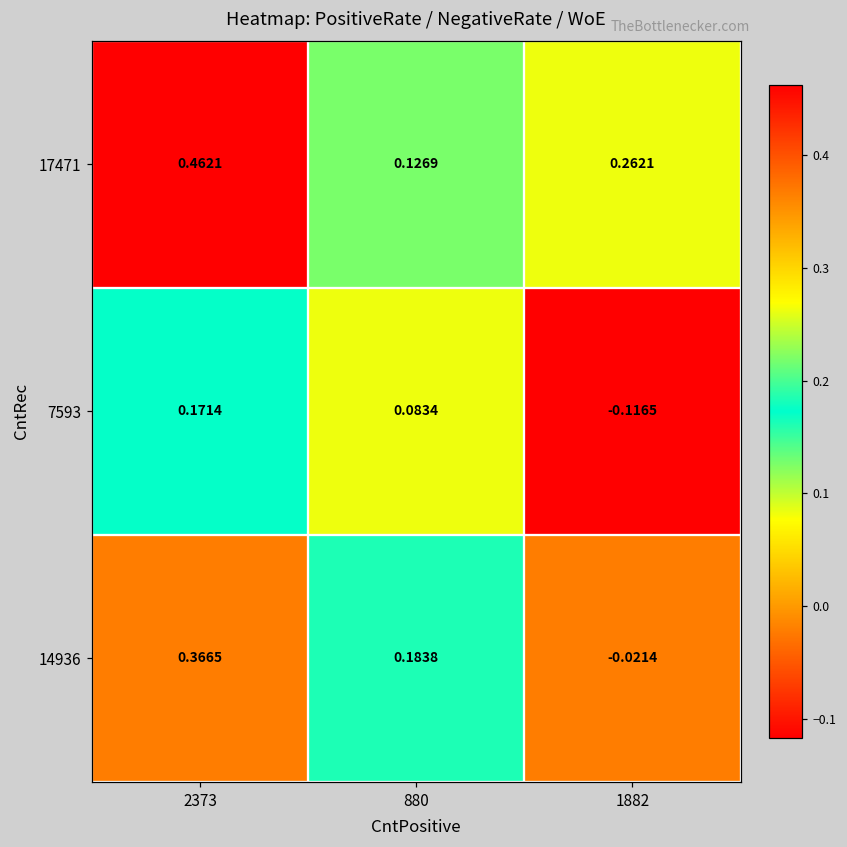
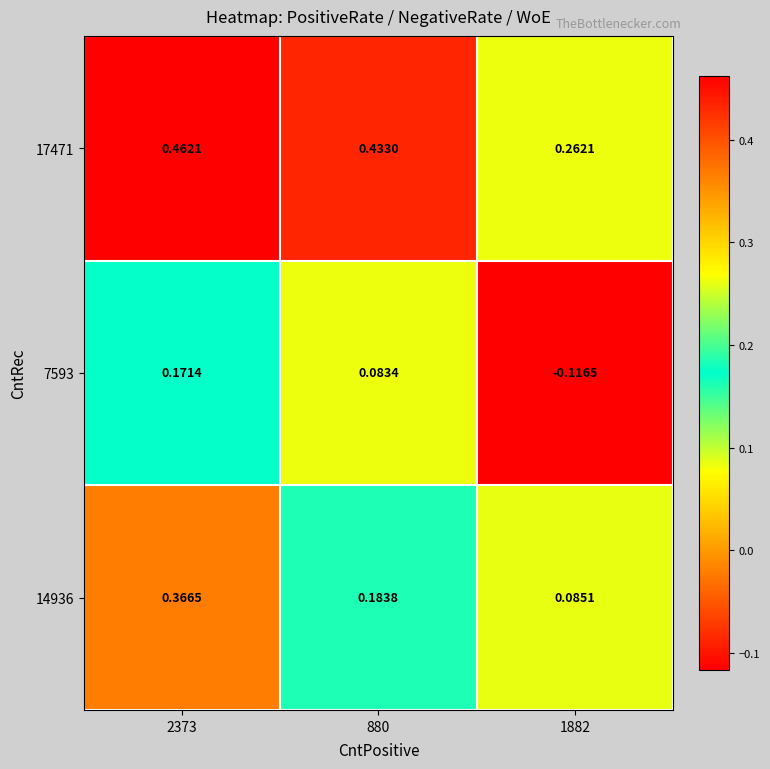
17471, 880: 0.1269 -> 0.4330
14936, 1882: -0.0214 -> 0.0851
